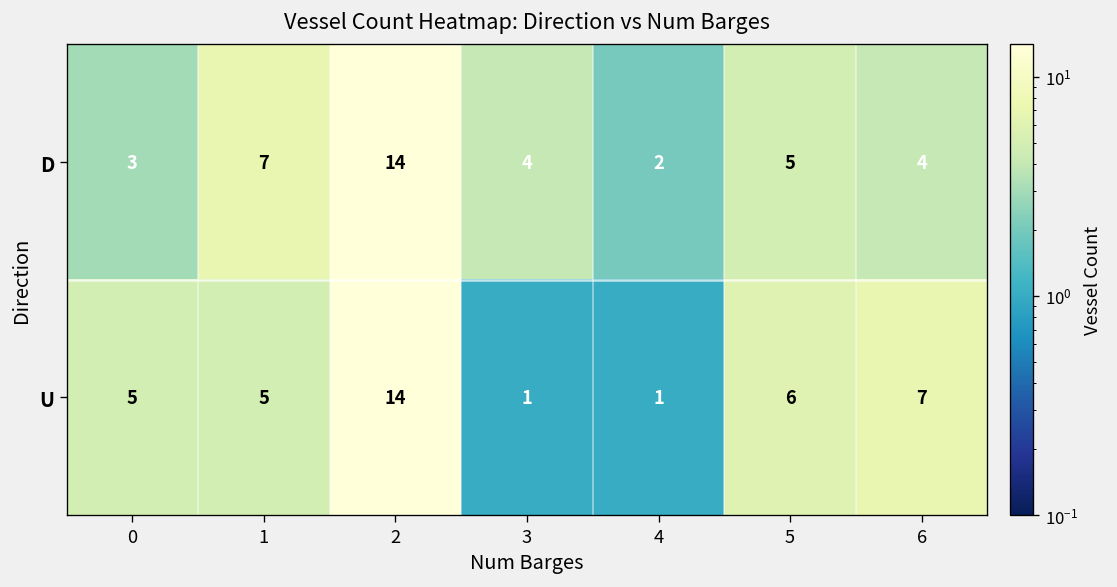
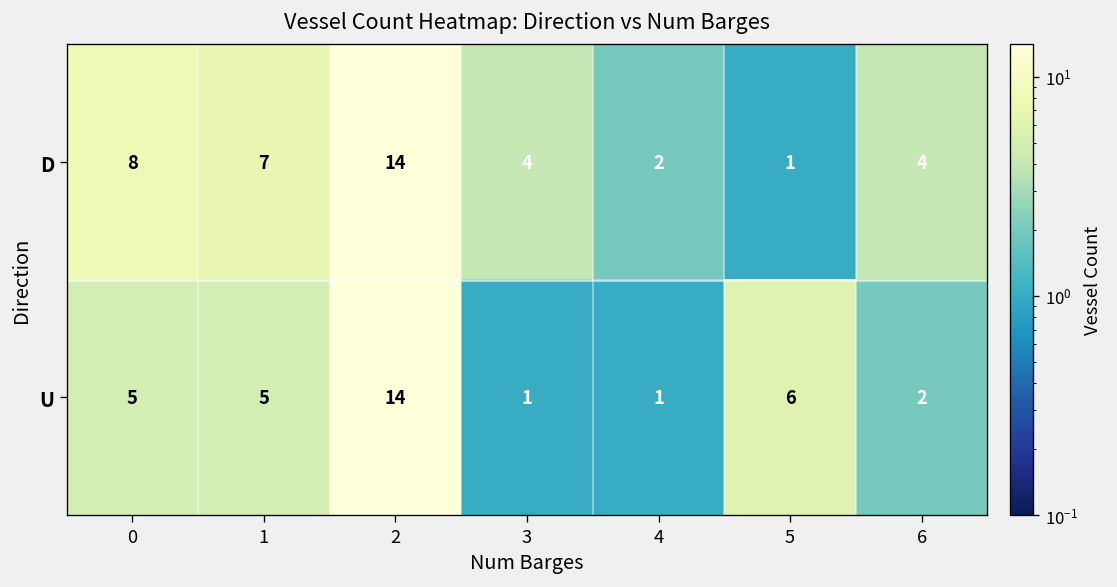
D, 0: 3 -> 8
D, 5: 5 -> 1
U, 6: 7 -> 2
